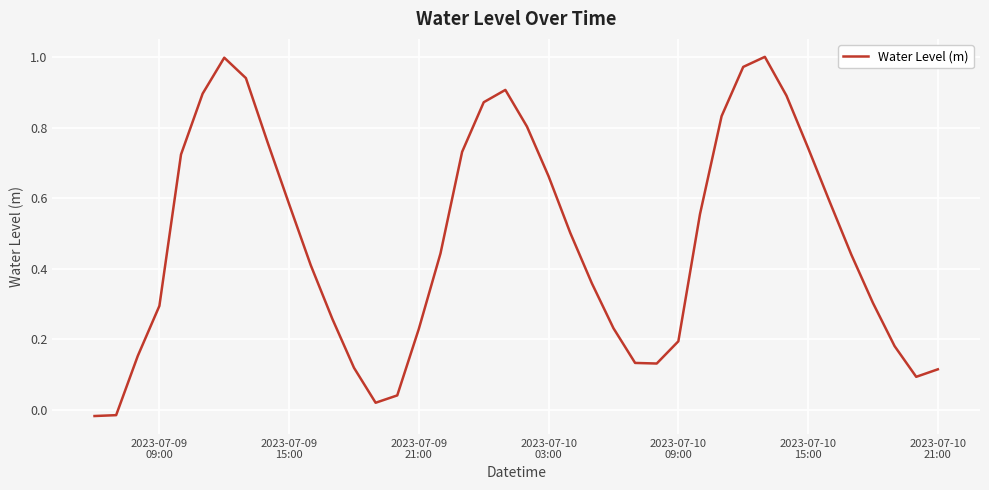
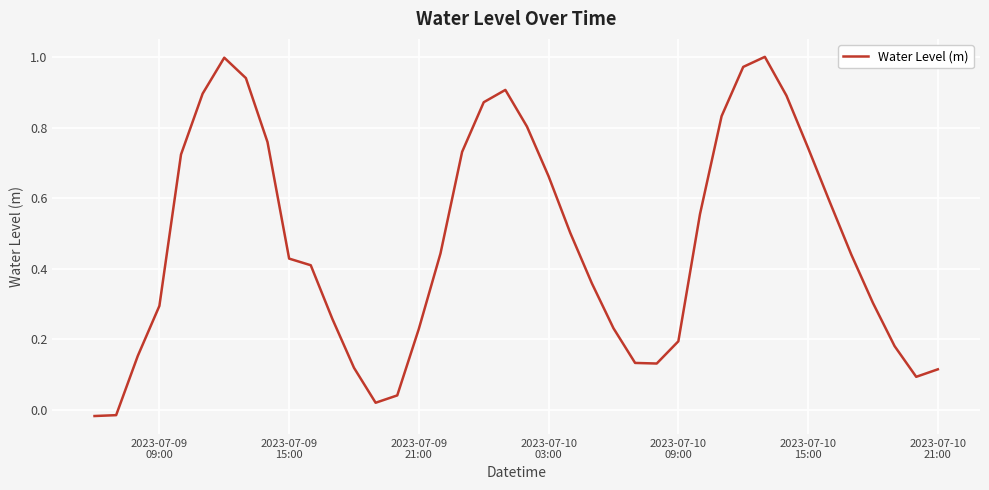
2023-07-09 15:00: 0.58 -> 0.43
